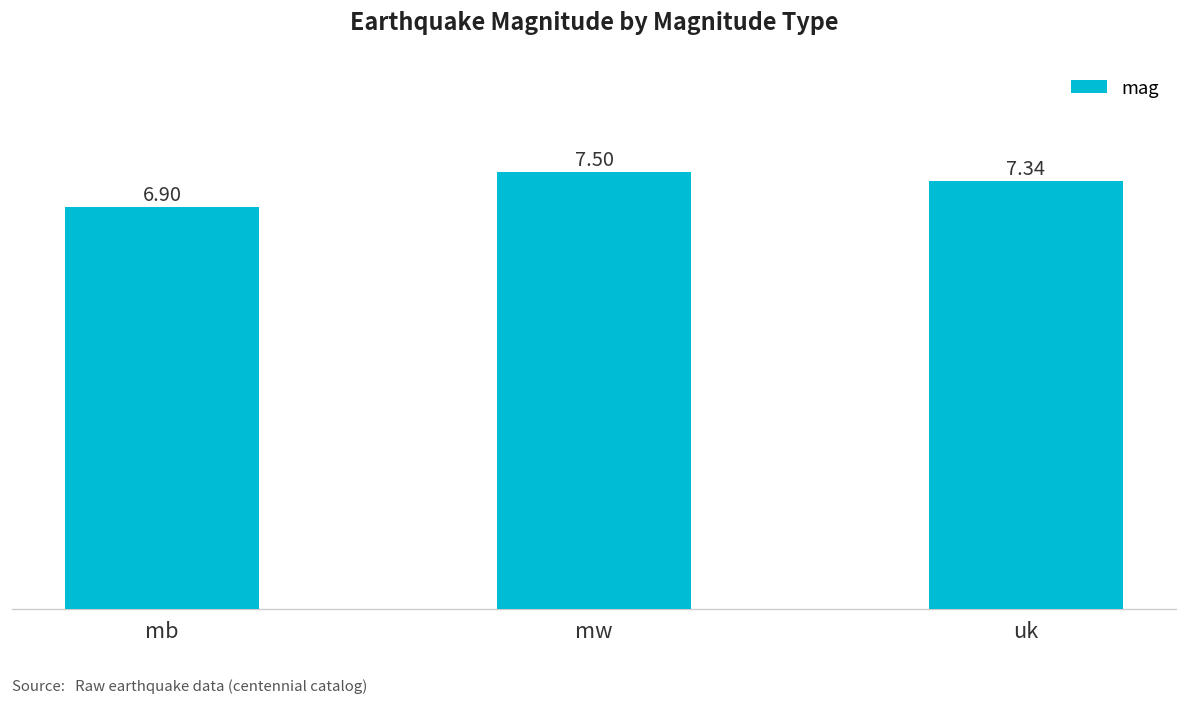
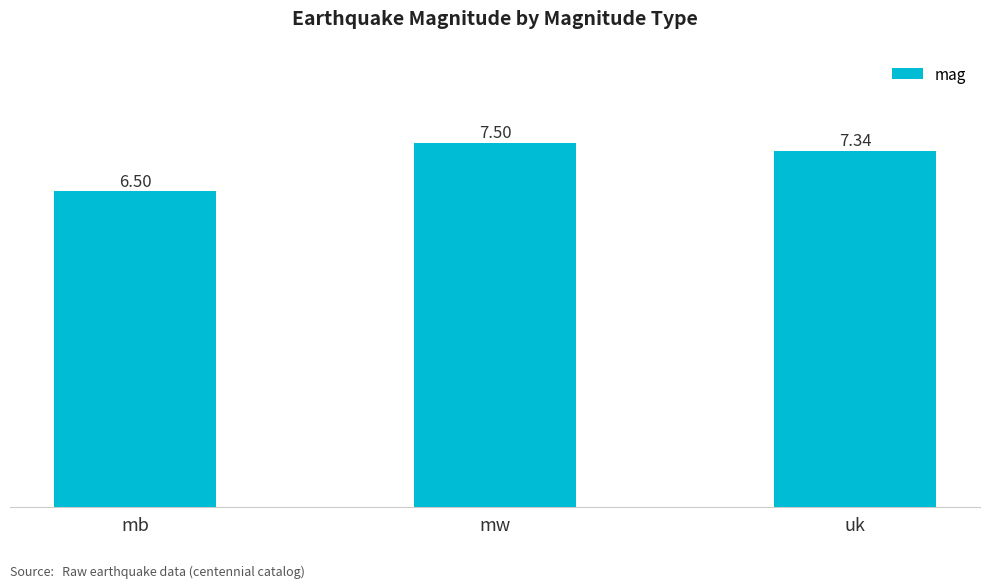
mb: 6.90 -> 6.50
